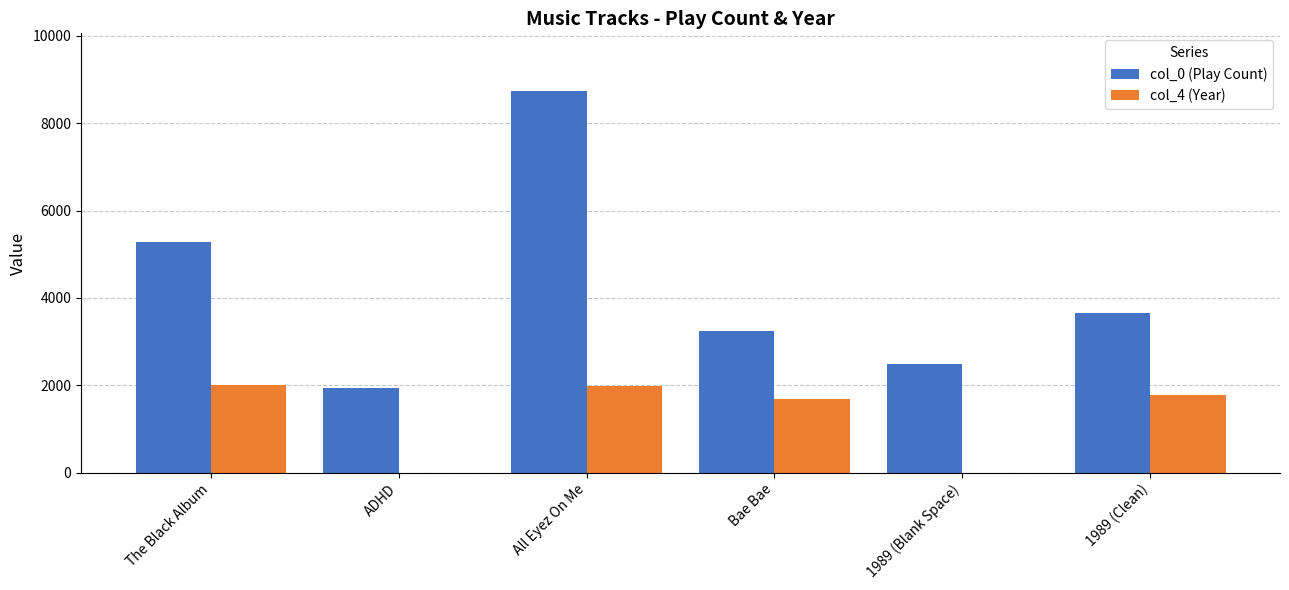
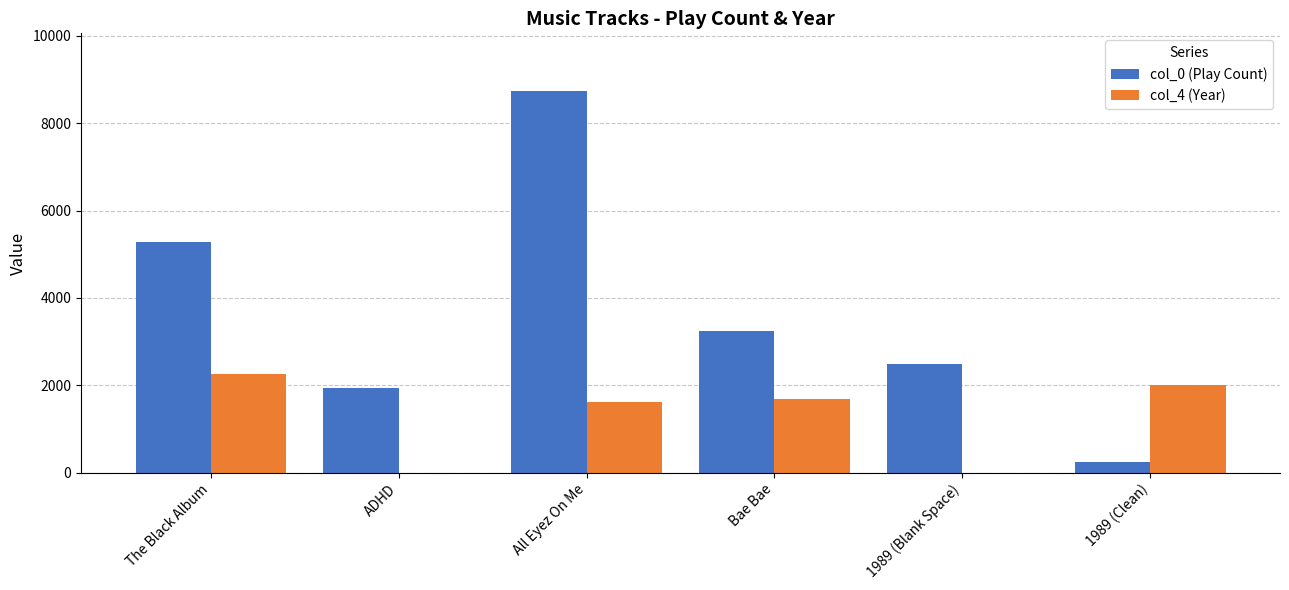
col_4 (Year), The Black Album: 2000 -> 2300
col_4 (Year), All Eyez On Me: 2000 -> 1600
col_0 (Play Count), 1989 (Clean): 3700 -> 300
col_4 (Year), 1989 (Clean): 1800 -> 2000
